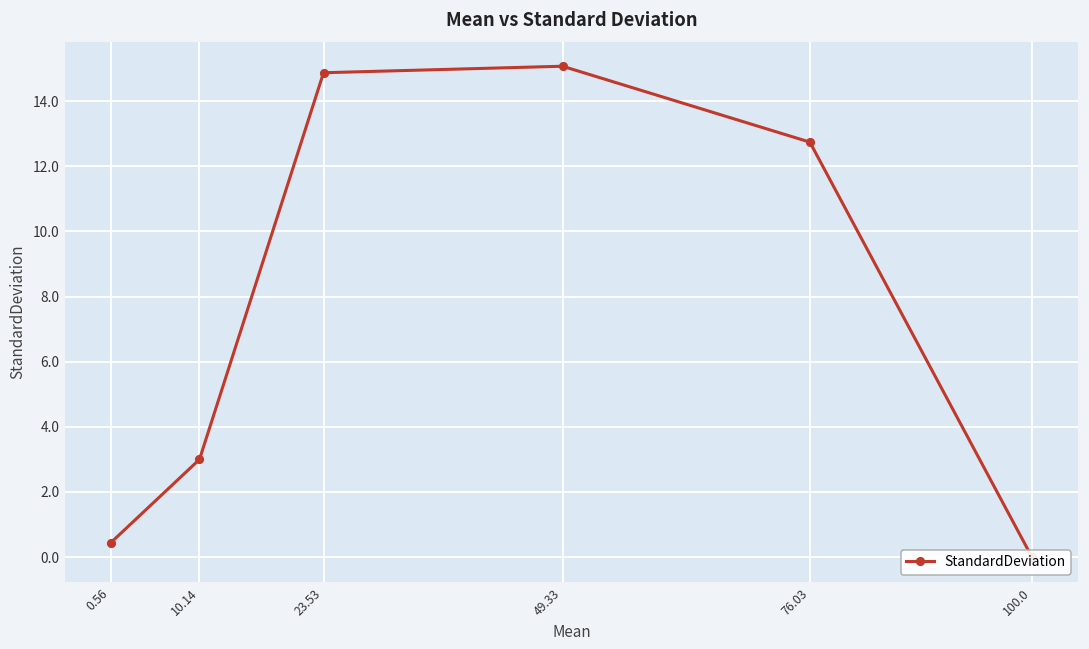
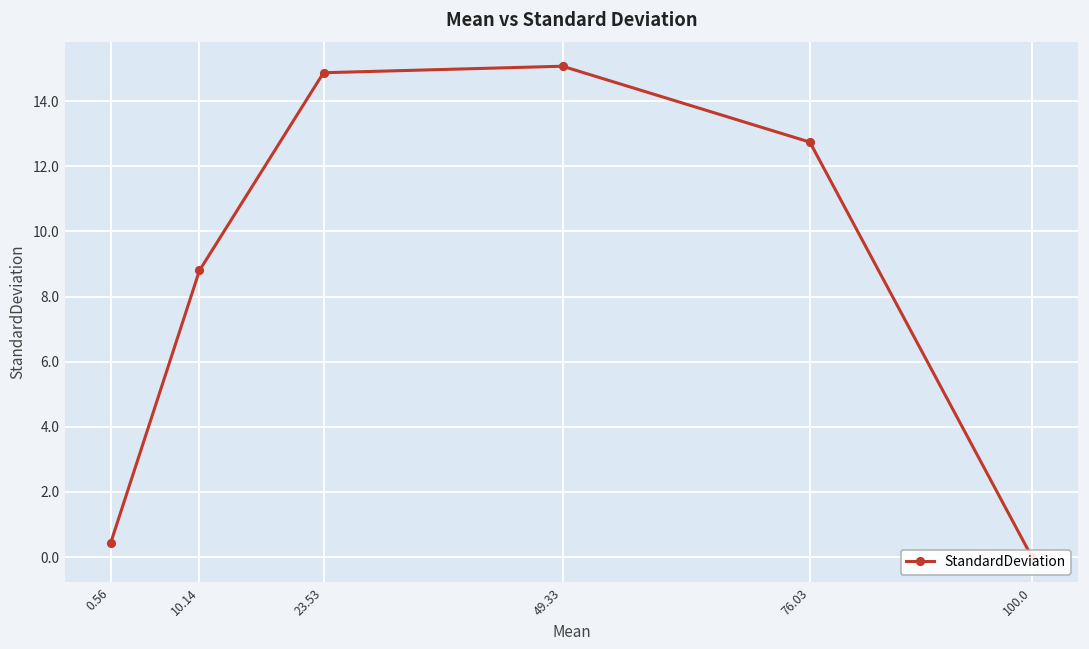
10.14: 3.0 -> 8.8
